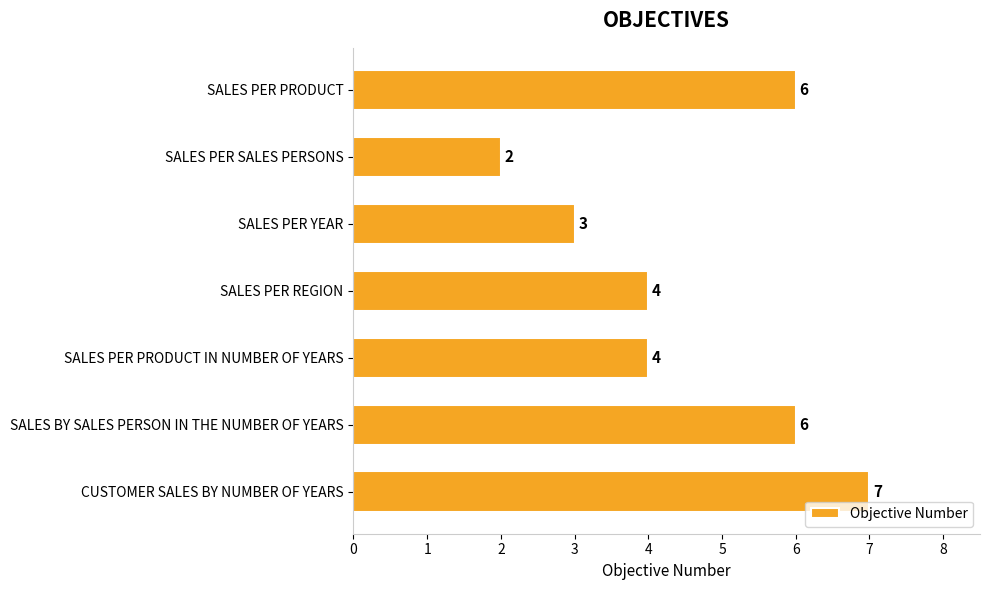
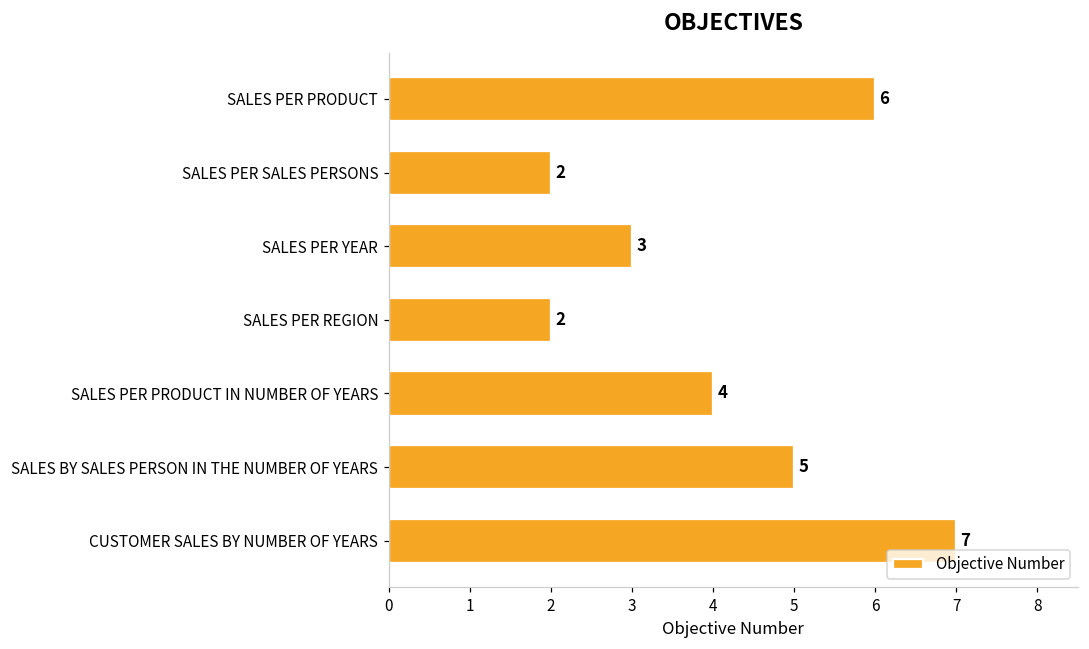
SALES PER REGION: 4 -> 2
SALES BY SALES PERSON IN THE NUMBER OF YEARS: 6 -> 5
